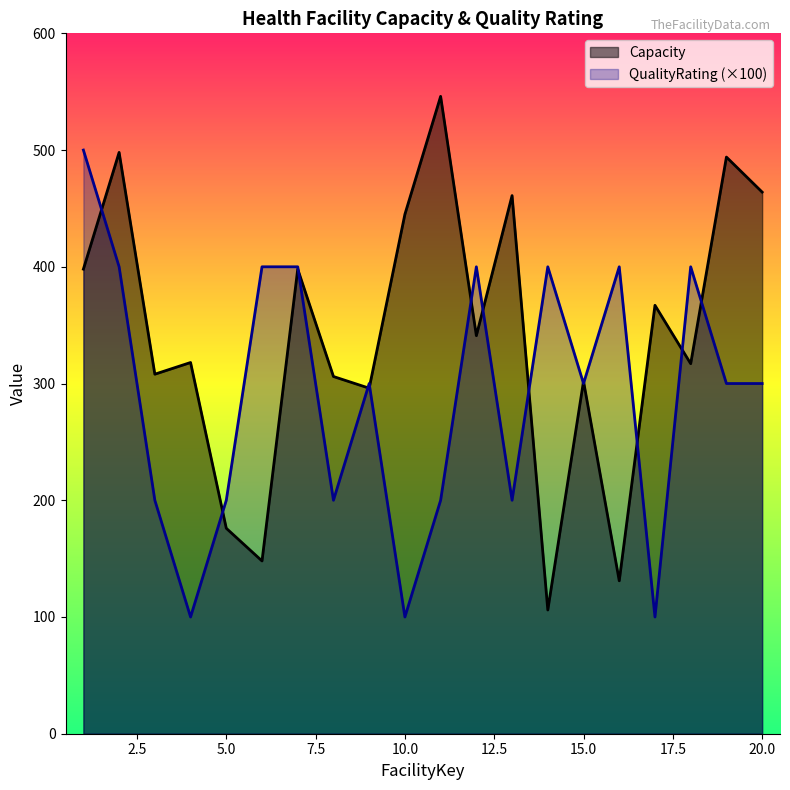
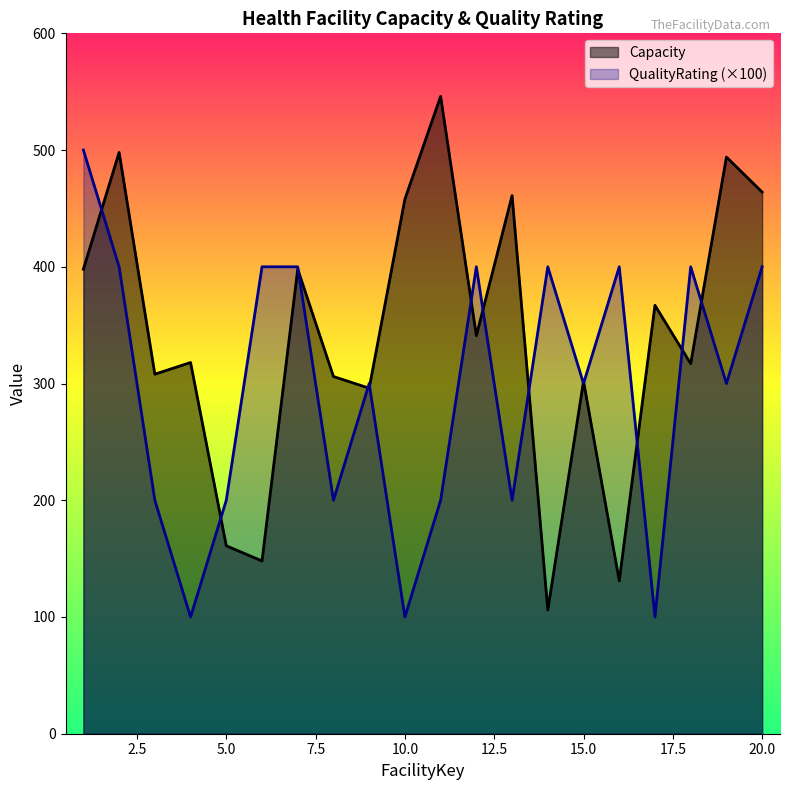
Capacity, 5.0: 176 -> 161
Capacity, 10.0: 445 -> 458
QualityRating (×100), 20.0: 300 -> 400
